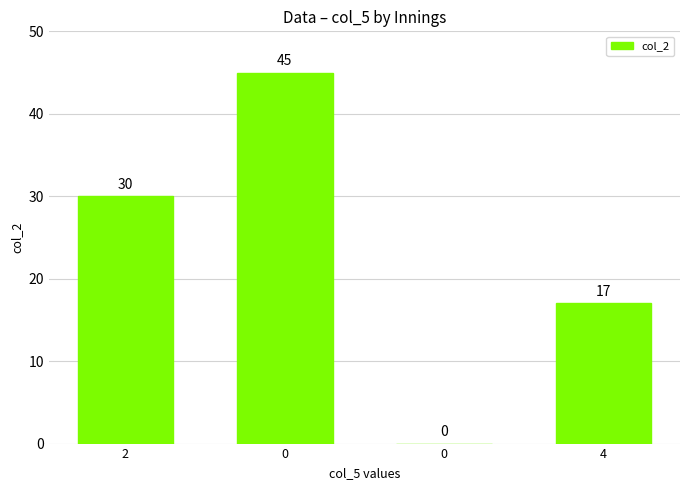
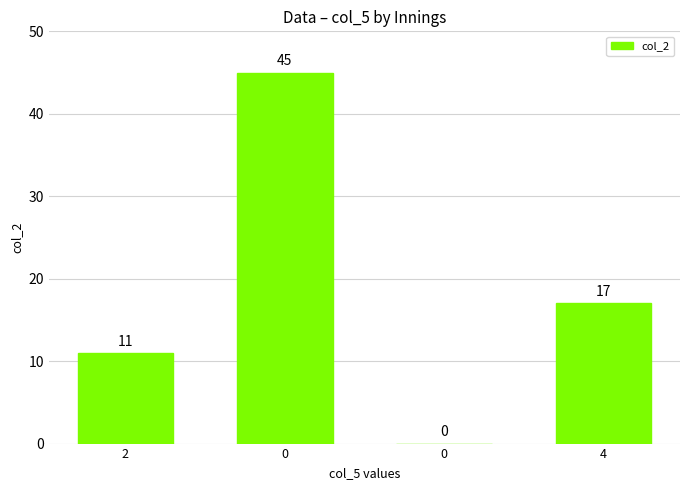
2: 30 -> 11
